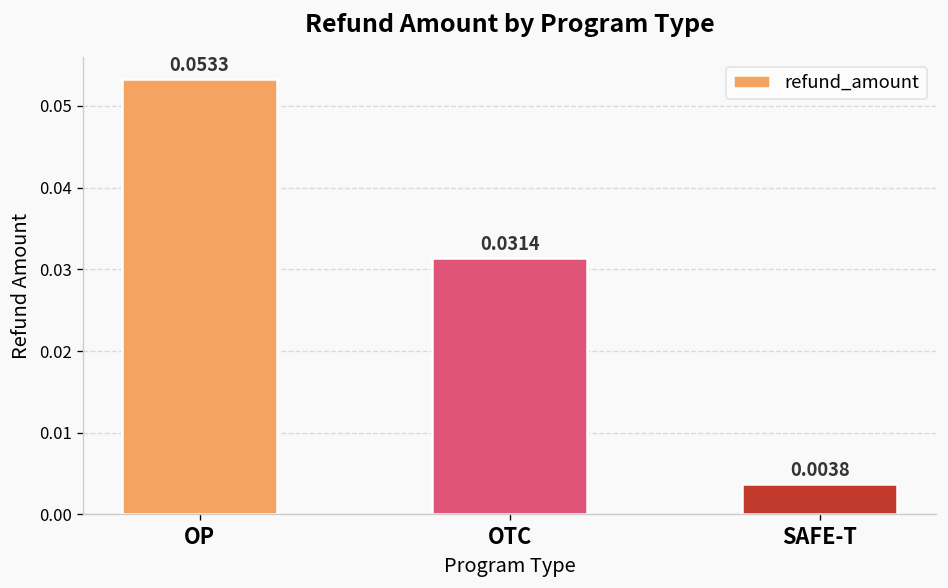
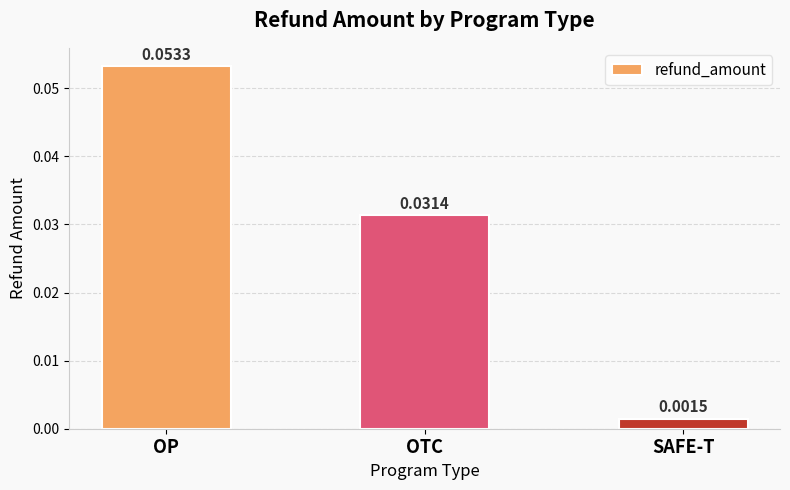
SAFE-T: 0.0038 -> 0.0015
